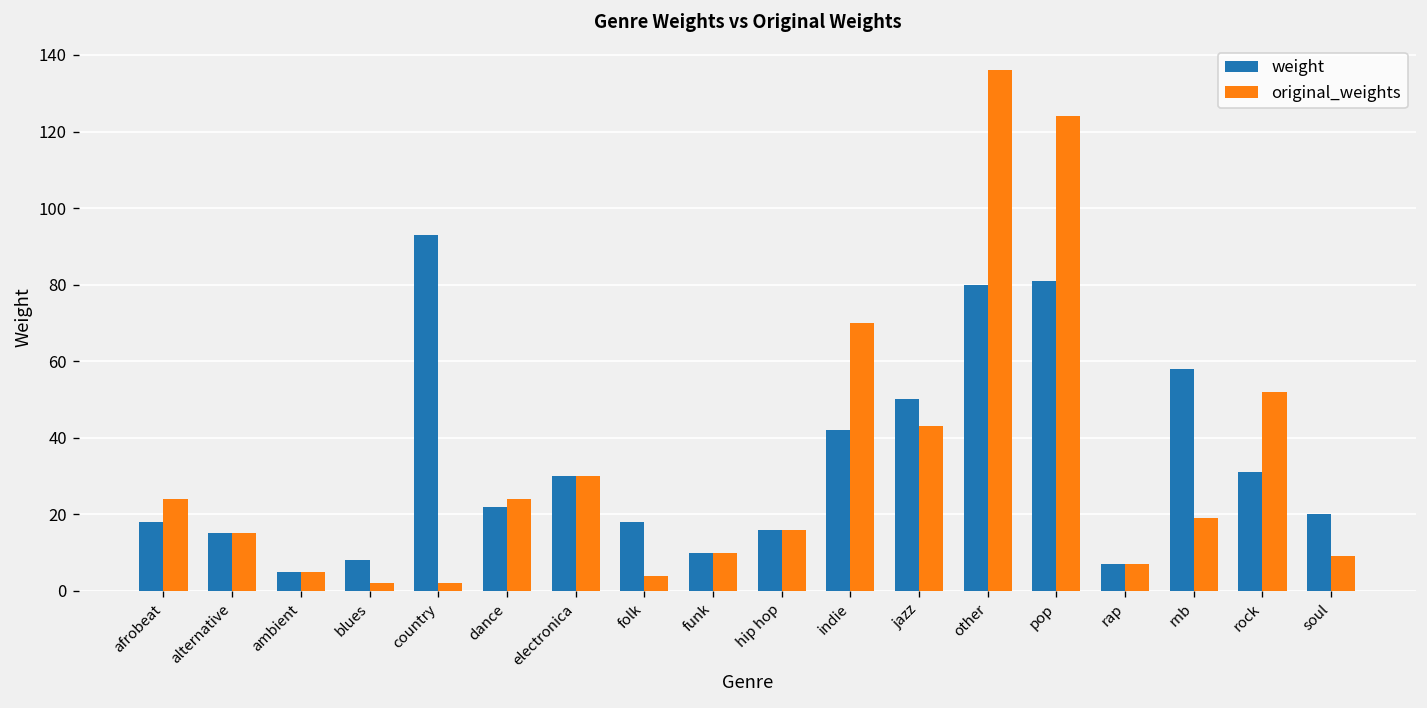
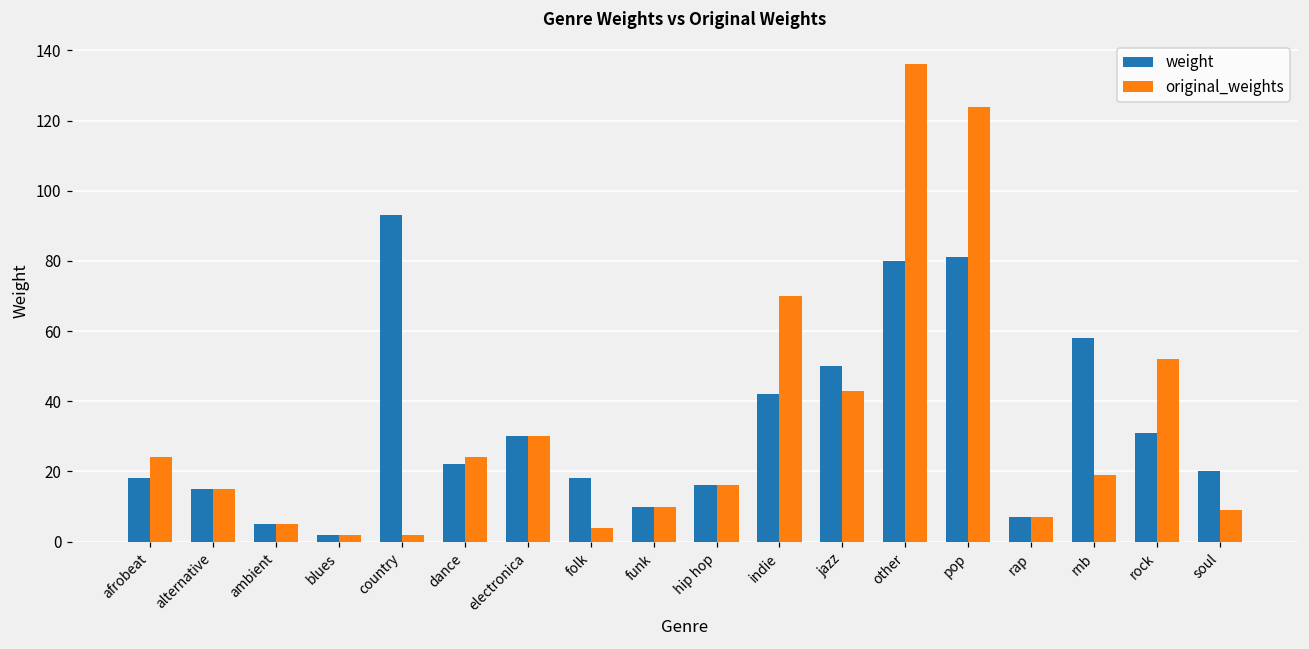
weight, blues: 8 -> 2
